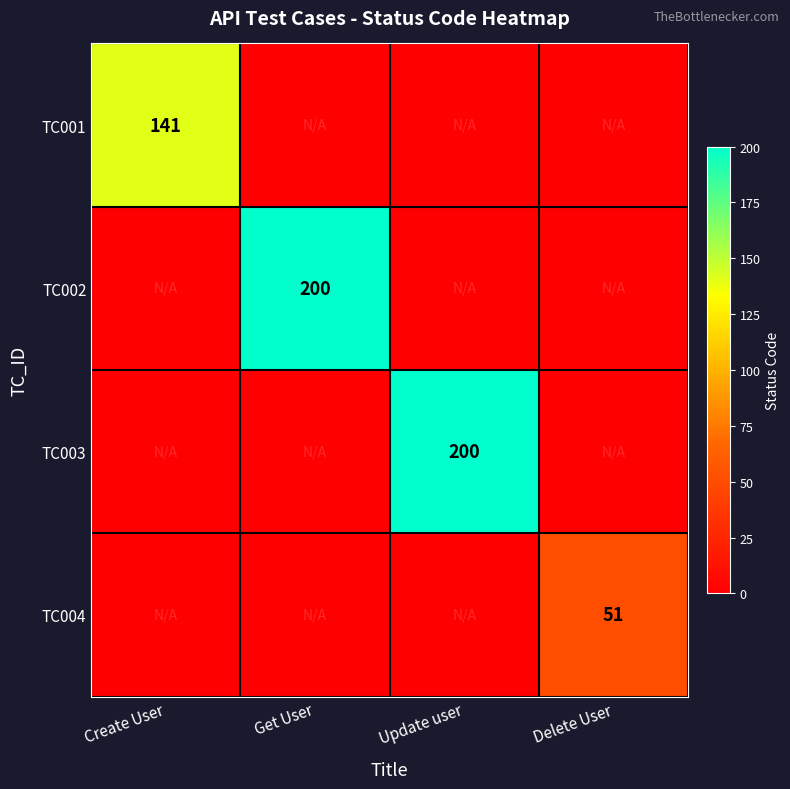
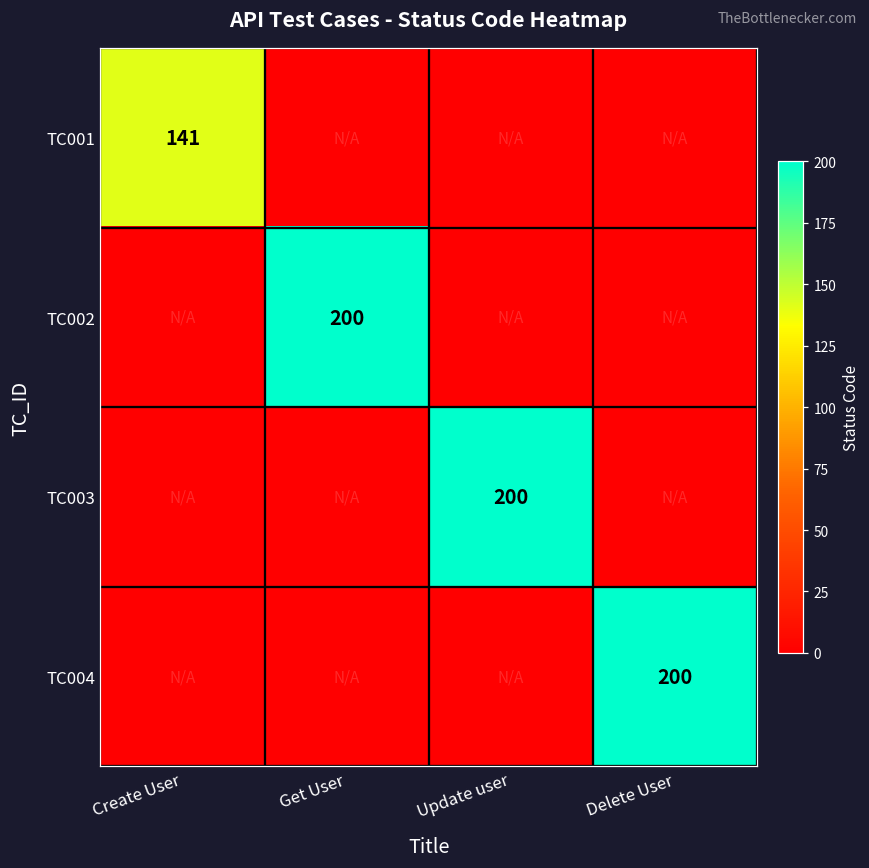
TC004, Delete User: 51 -> 200
